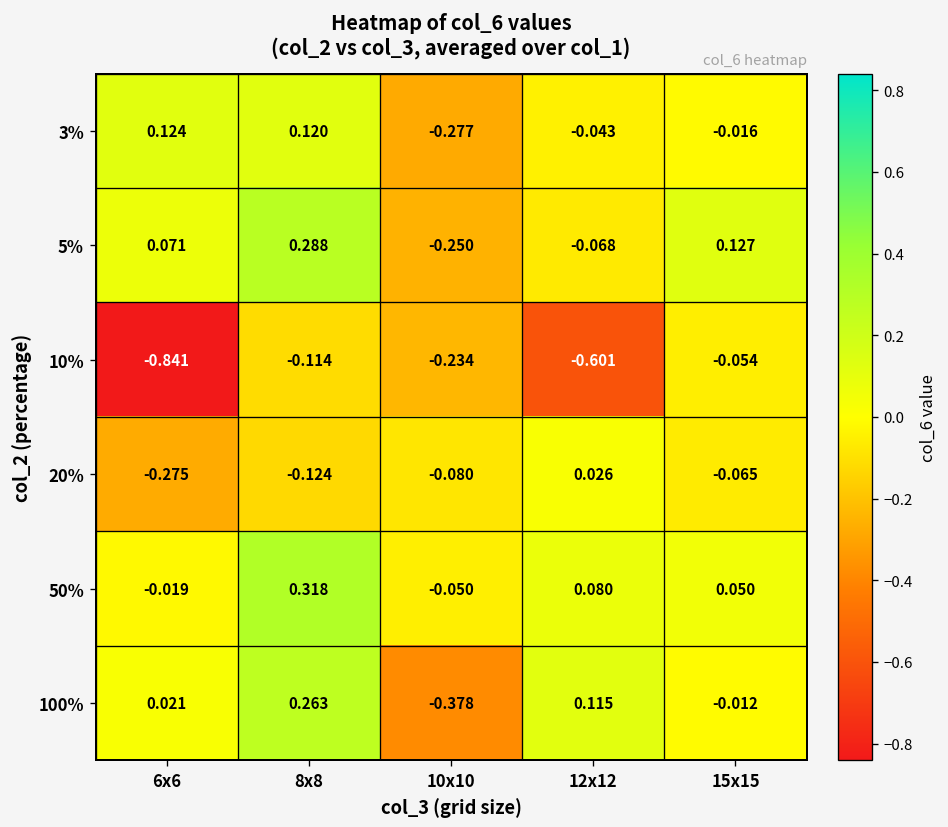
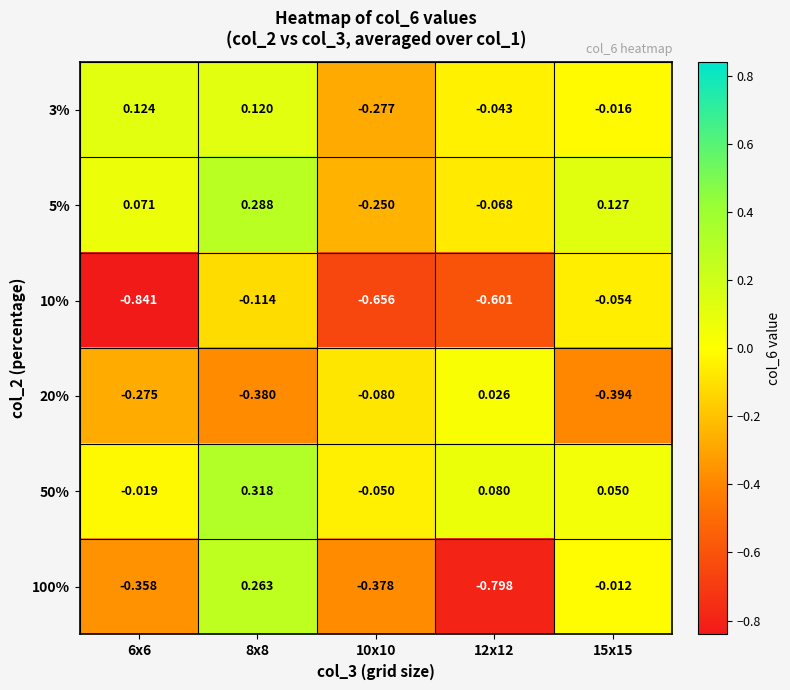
10%, 10x10: -0.234 -> -0.656
20%, 8x8: -0.124 -> -0.380
20%, 15x15: -0.065 -> -0.394
100%, 6x6: 0.021 -> -0.358
100%, 12x12: 0.115 -> -0.798
